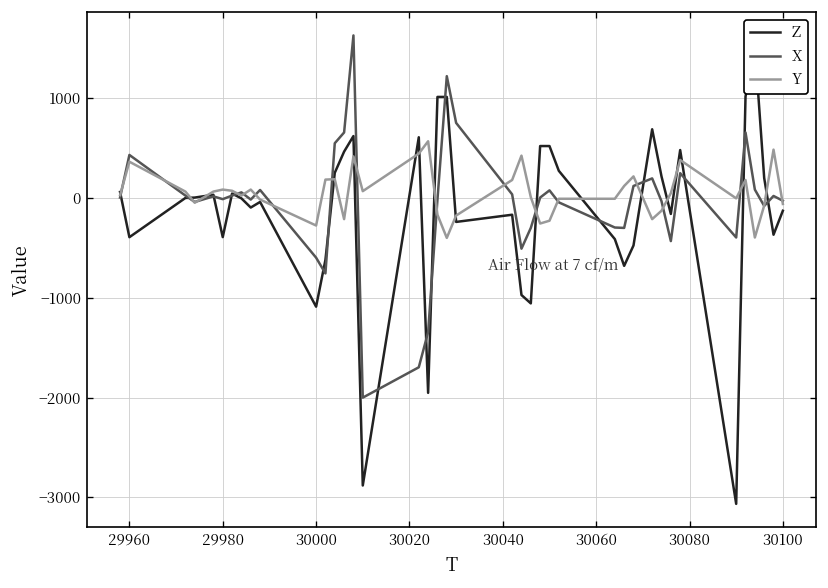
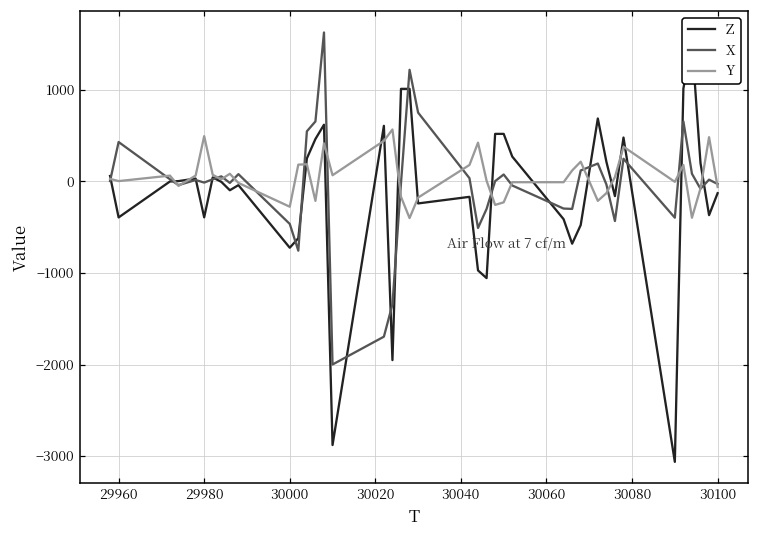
Y, 29960: 400 -> 0
Y, 29980: 100 -> 500
Z, 30000: -1100 -> -700
X, 30000: -600 -> -500
